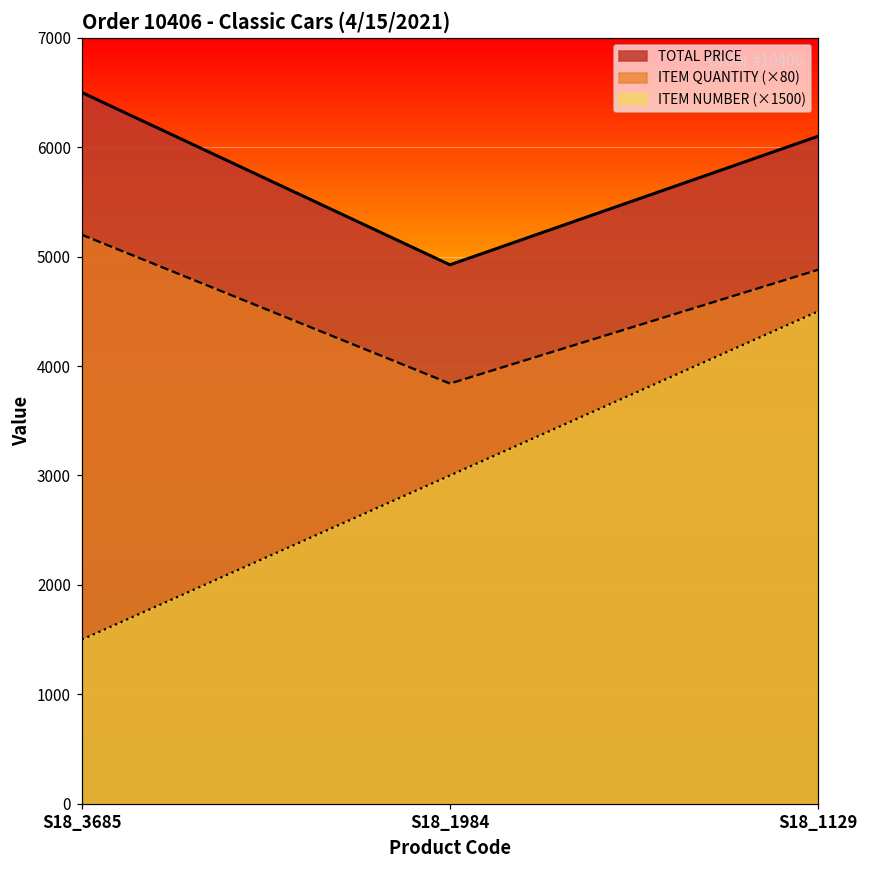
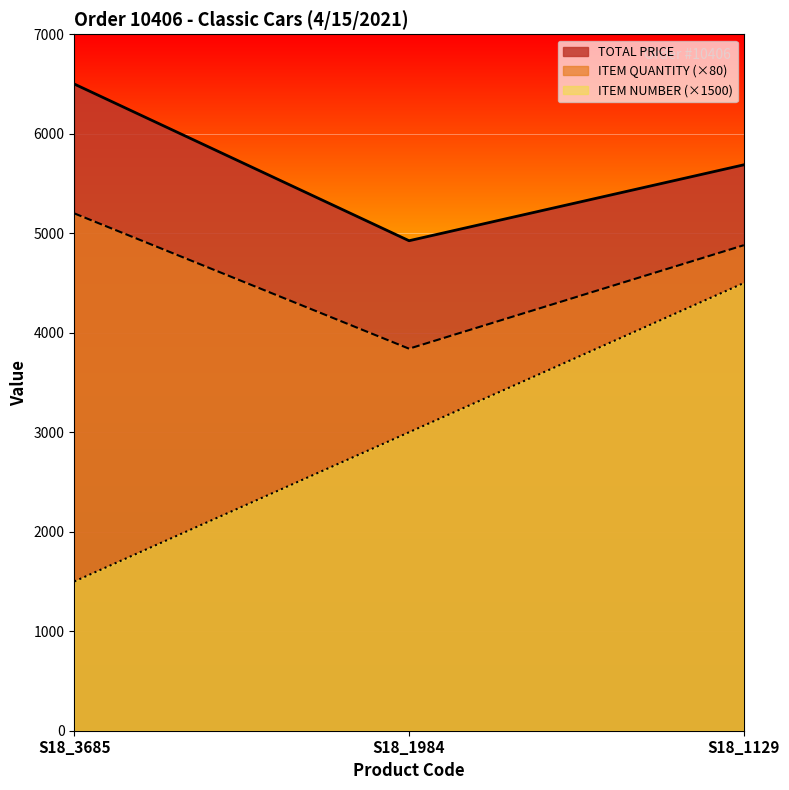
TOTAL PRICE, S18_1129: 6100 -> 5700
